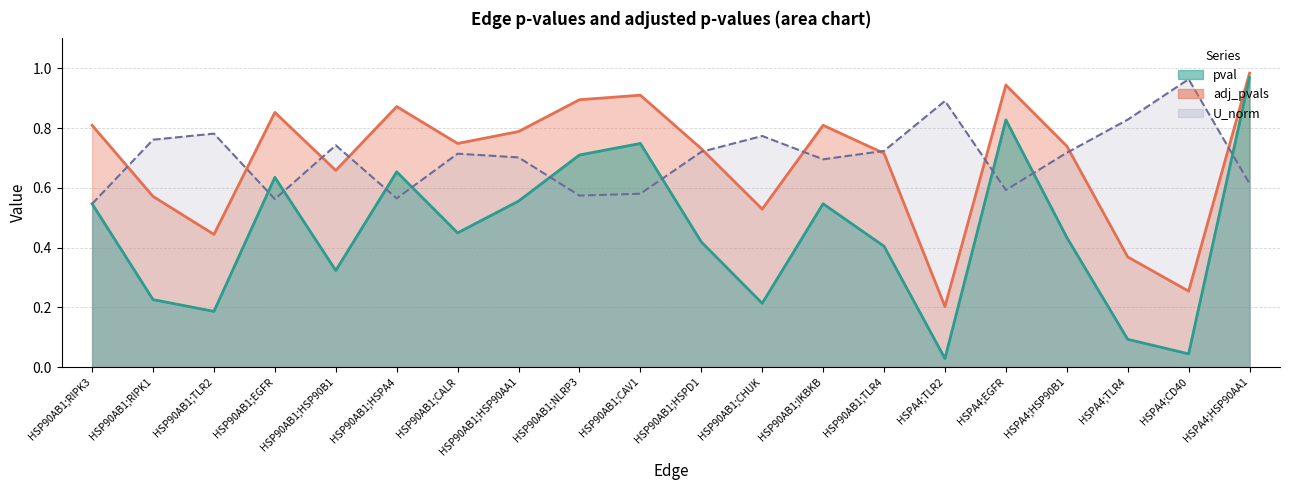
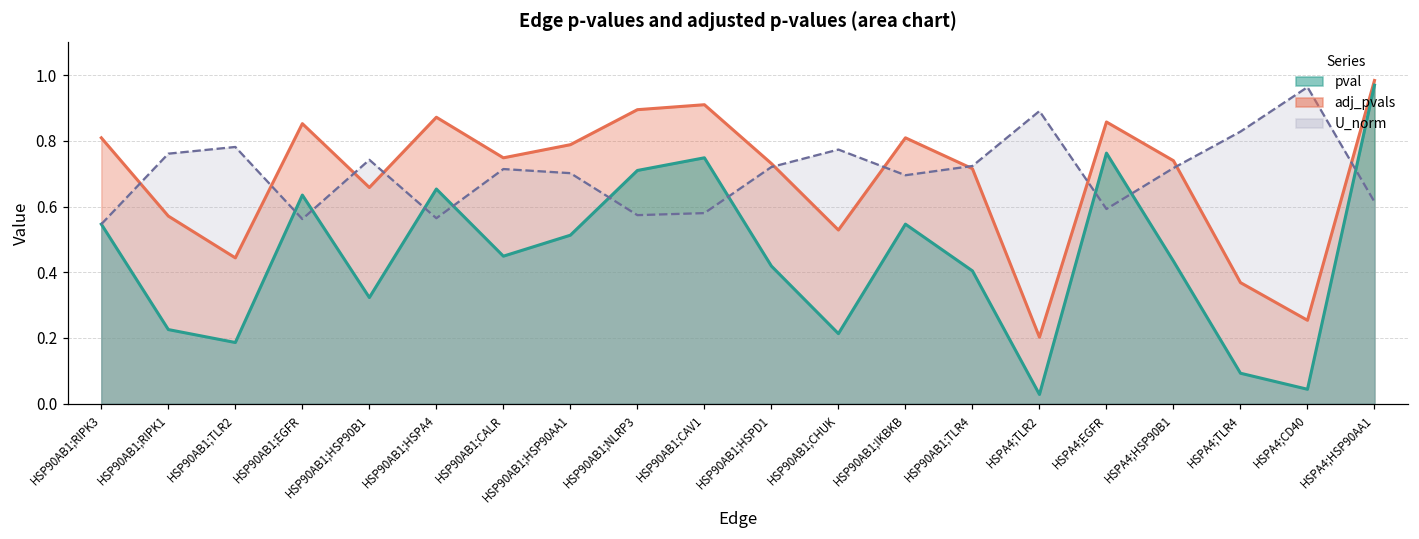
pval, HSP90AB1;HSP90AA1: 0.56 -> 0.51
adj_pvals, HSPA4;EGFR: 0.94 -> 0.86
pval, HSPA4;EGFR: 0.83 -> 0.76
